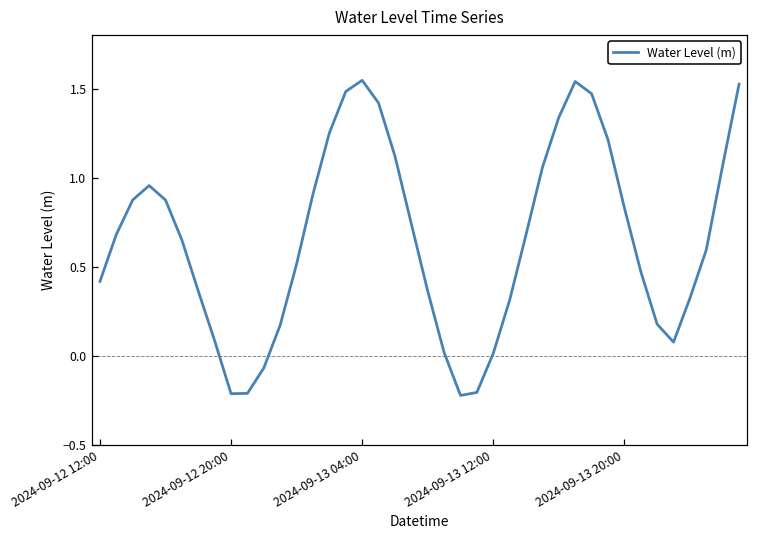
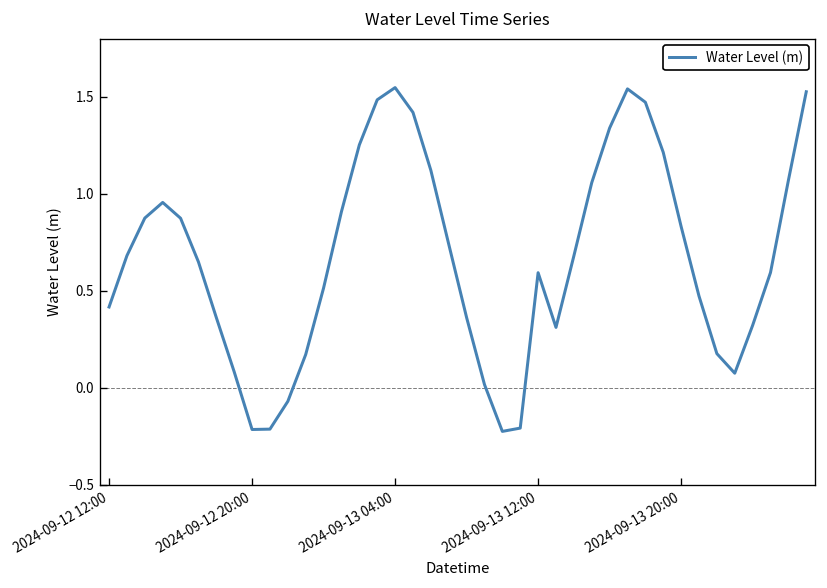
2024-09-13 12:00: 0.01 -> 0.59
